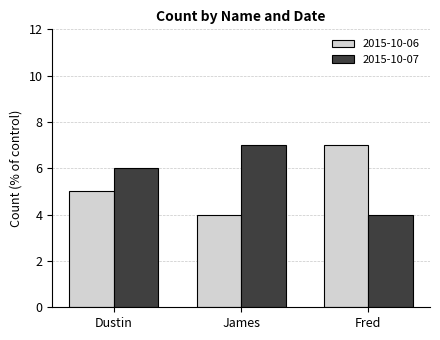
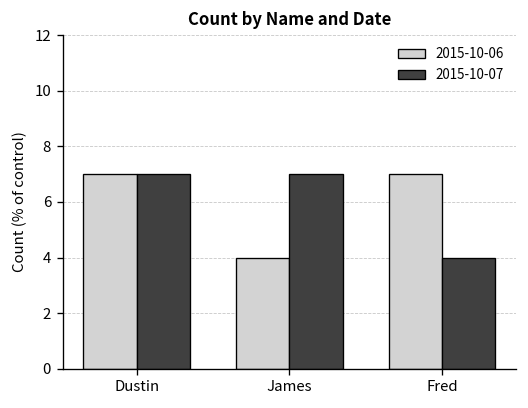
2015-10-06, Dustin: 5 -> 7
2015-10-07, Dustin: 6 -> 7
